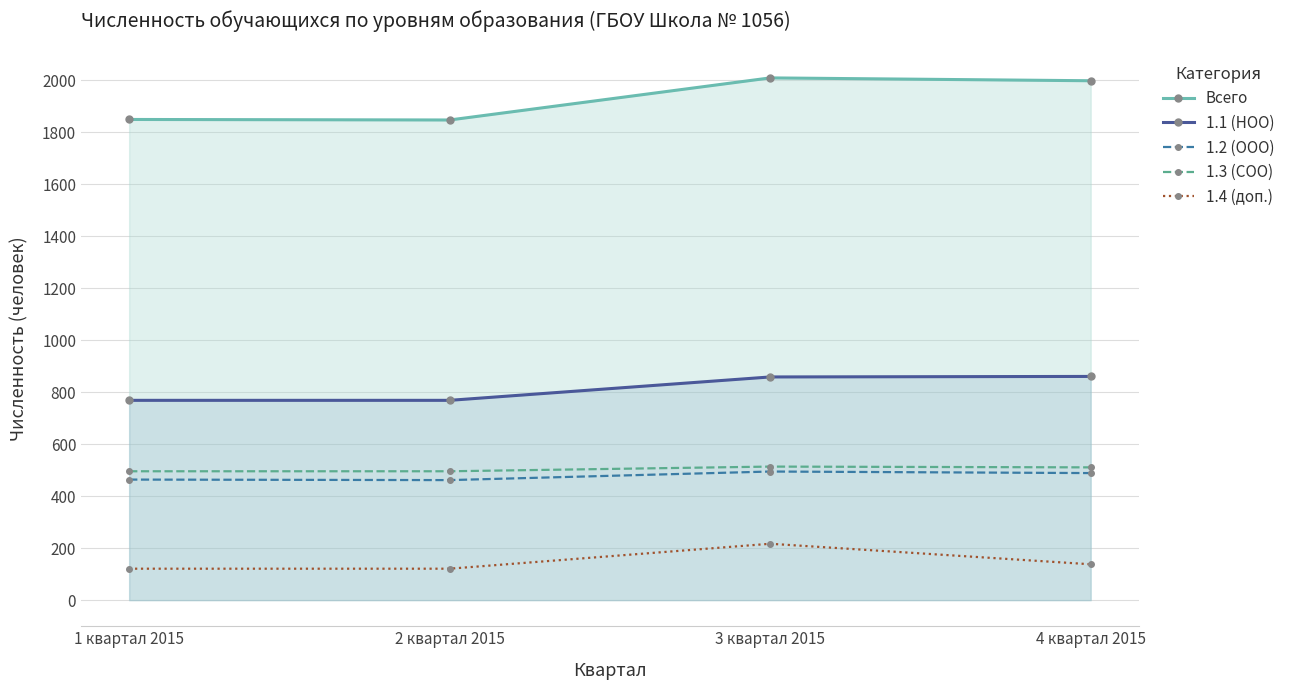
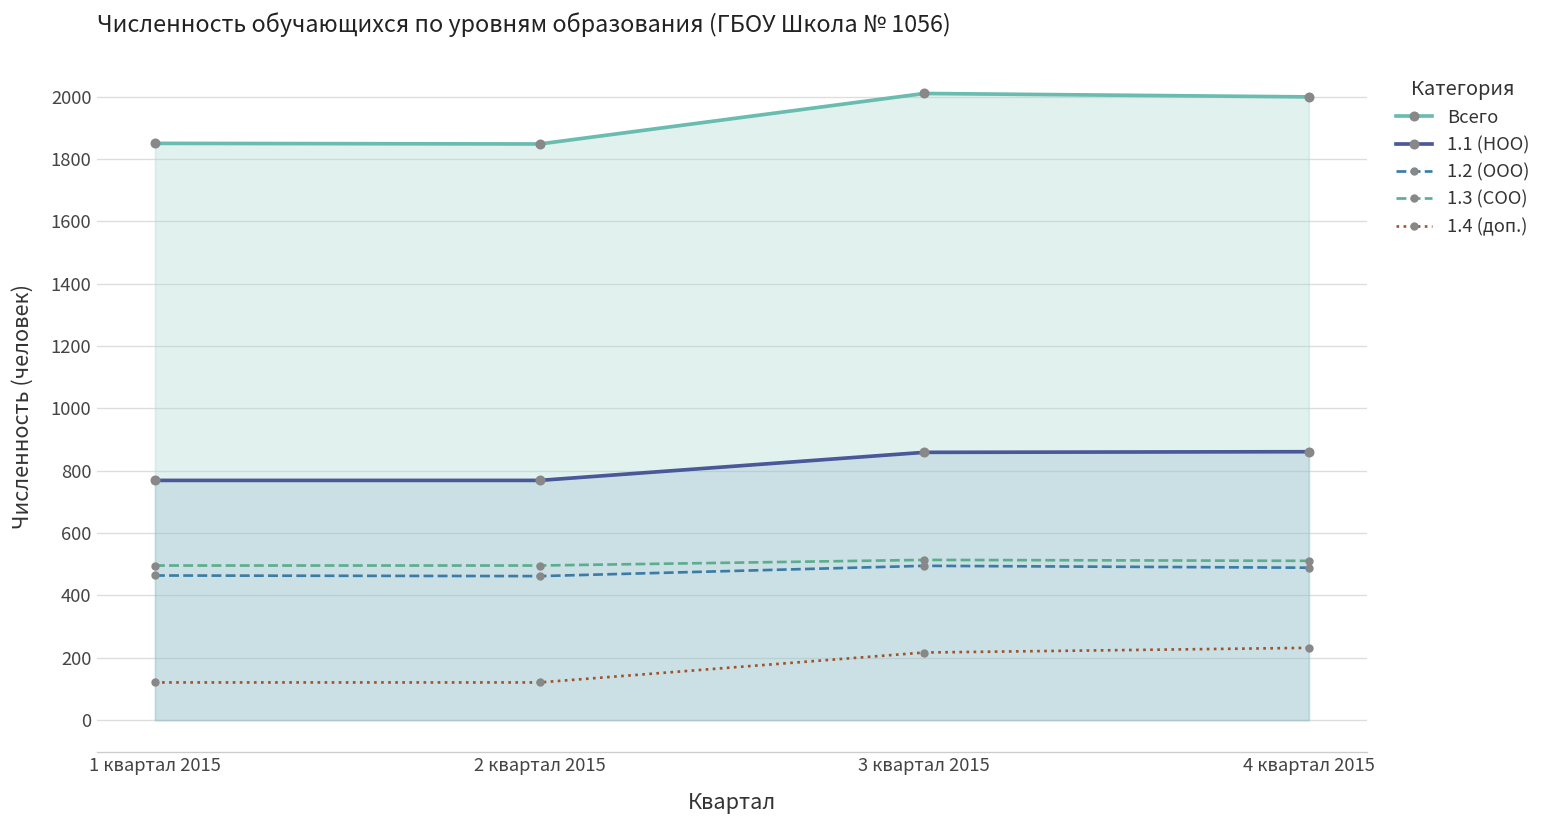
1.4 (доп.), 4 квартал 2015: 140 -> 230
